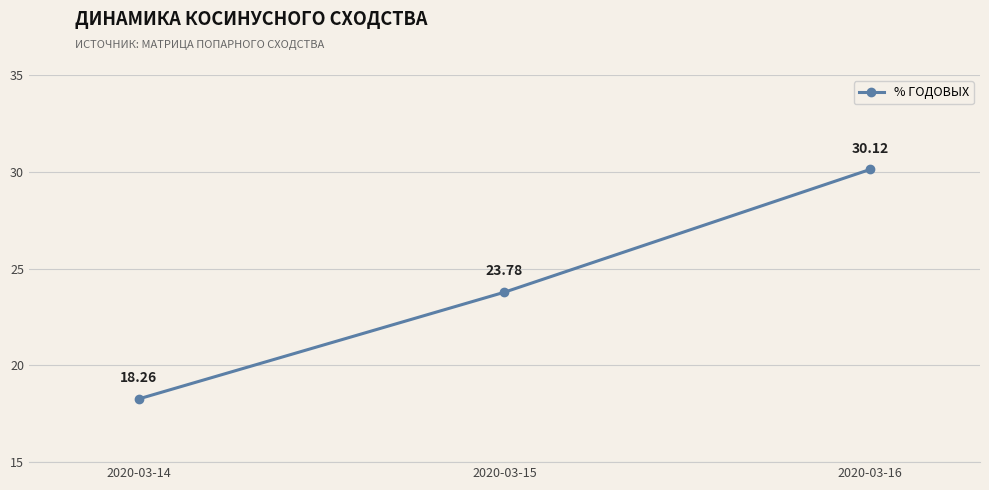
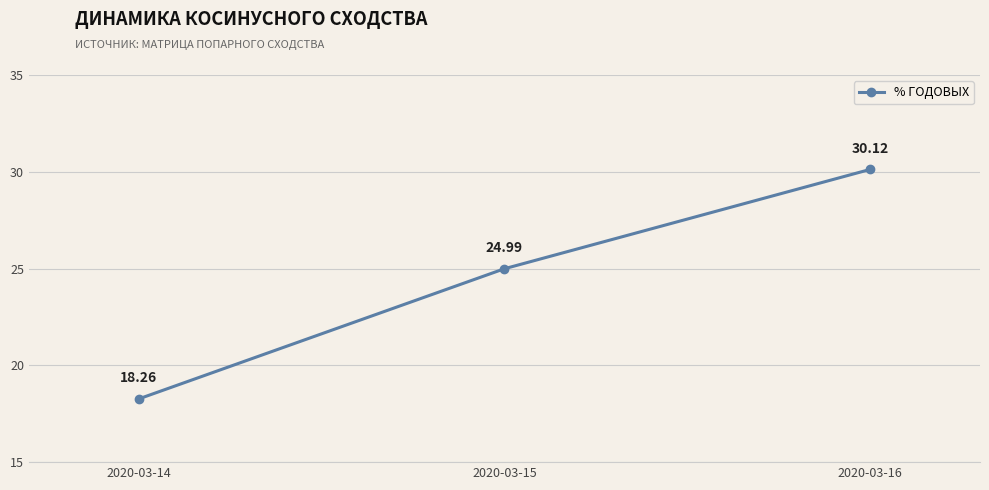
2020-03-15: 23.78 -> 24.99
